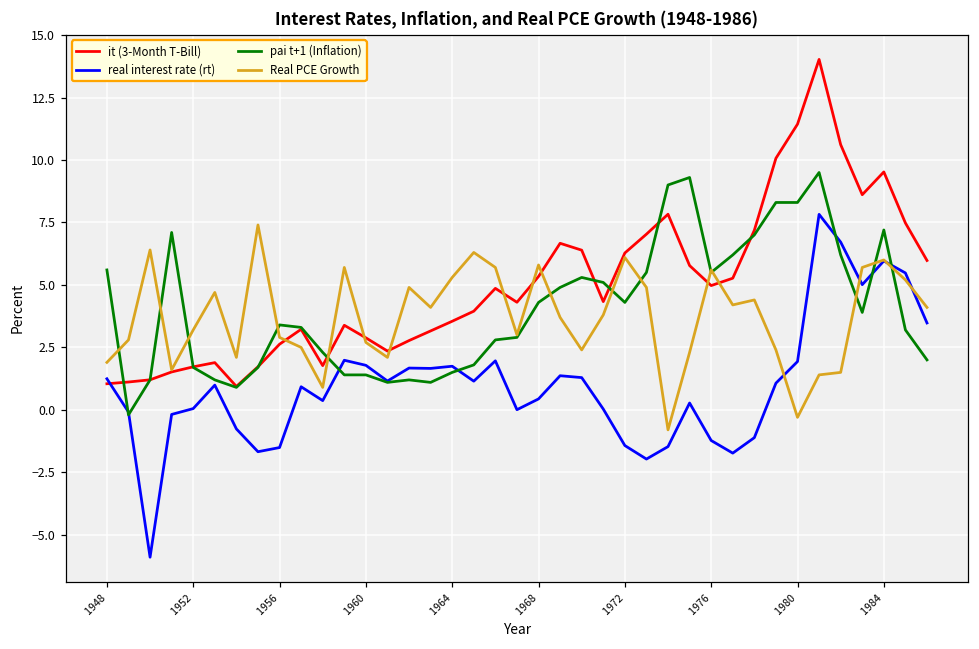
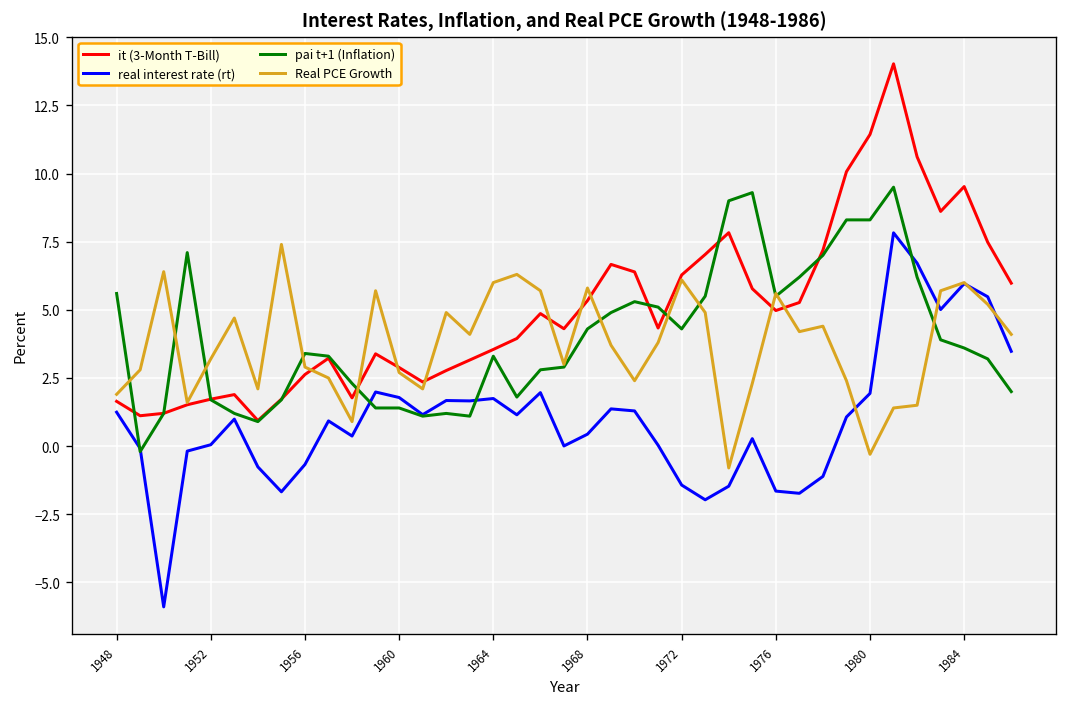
it (3-Month T-Bill), 1948: 1.0 -> 1.6
real interest rate (rt), 1956: -1.5 -> -0.7
pai t+1 (Inflation), 1964: 1.5 -> 3.3
Real PCE Growth, 1964: 5.3 -> 6.0
real interest rate (rt), 1976: -1.2 -> -1.6
pai t+1 (Inflation), 1984: 7.2 -> 3.6
